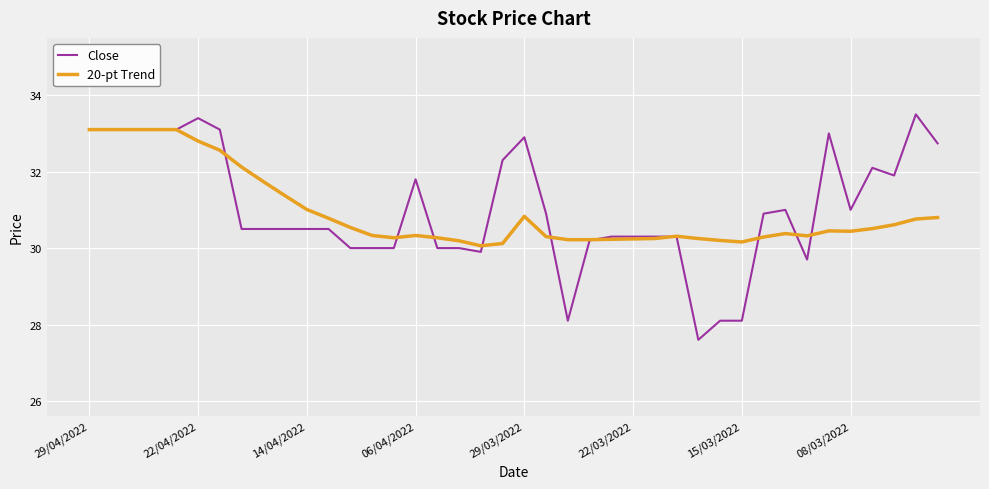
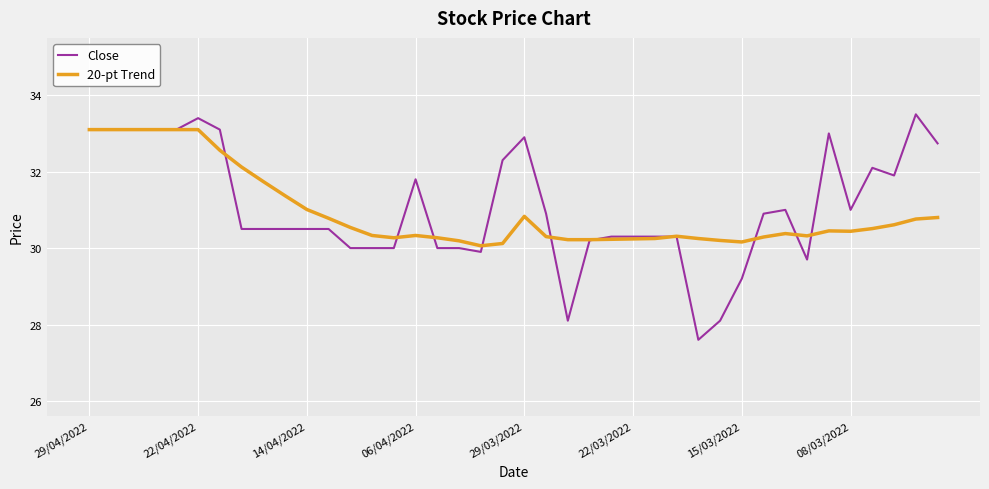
20-pt Trend, 22/04/2022: 32.8 -> 33.1
Close, 15/03/2022: 28.1 -> 29.2
